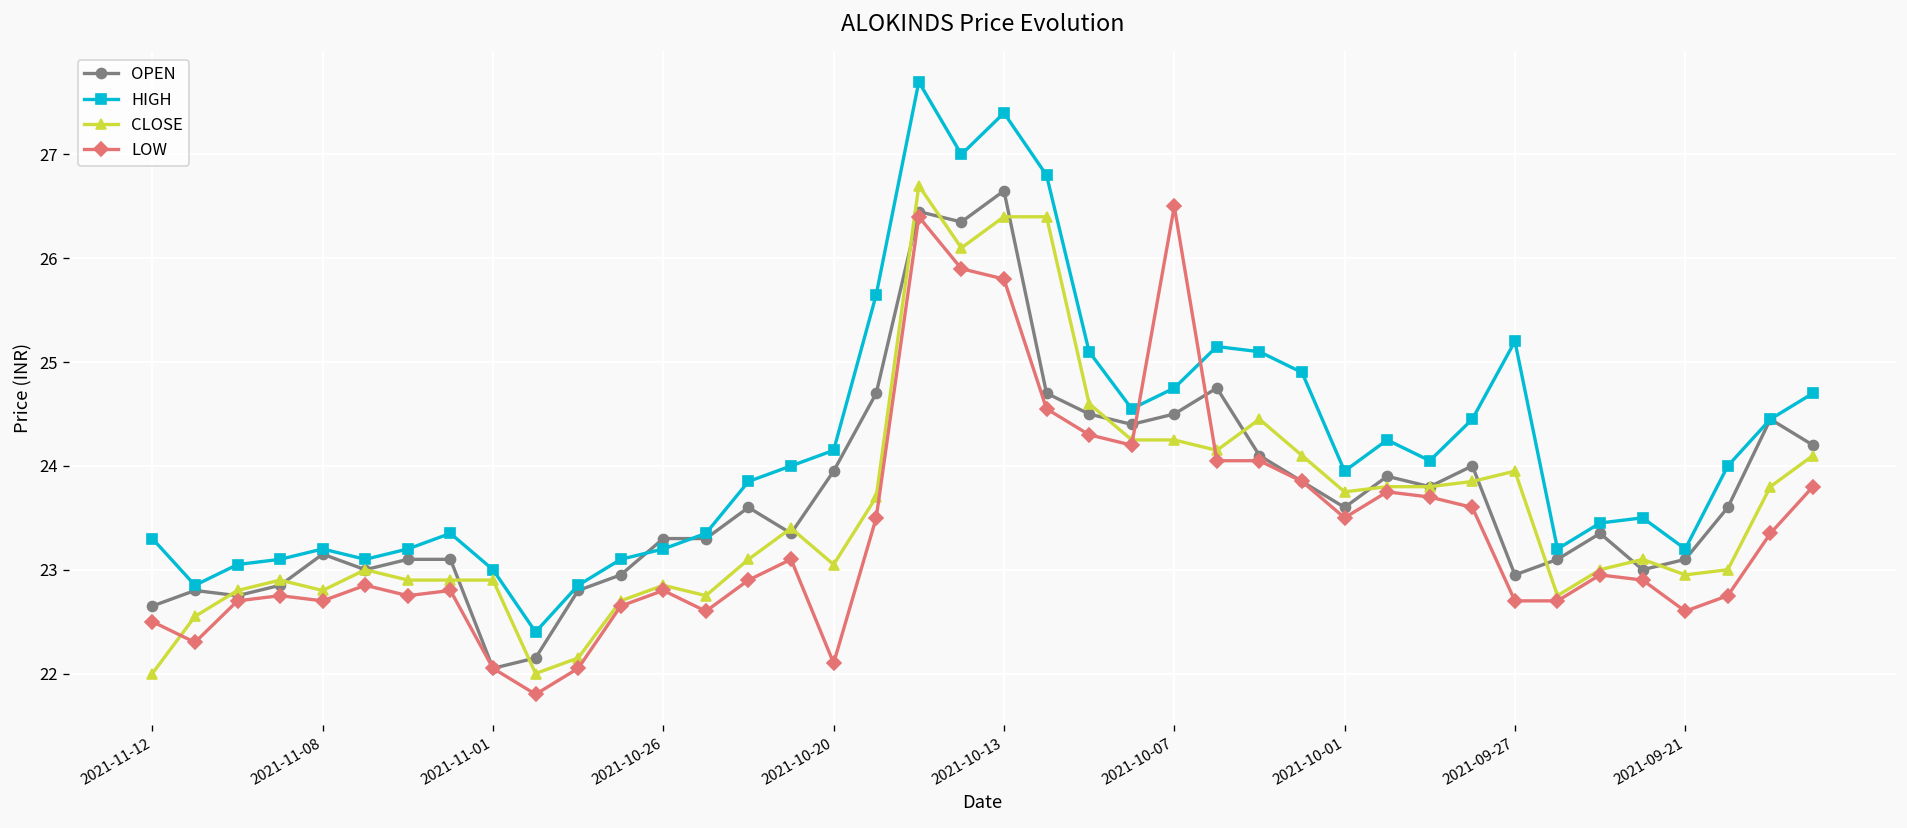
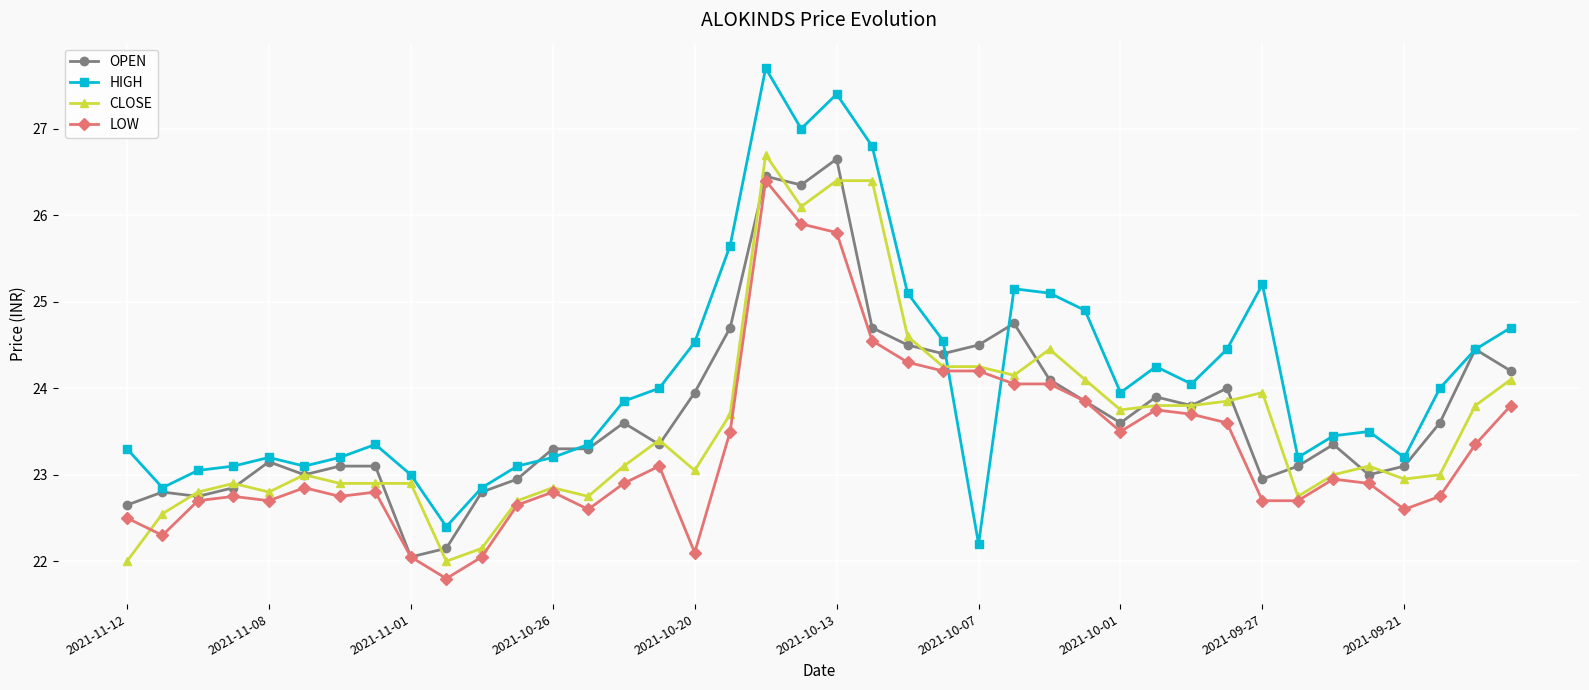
HIGH, 2021-10-20: 24.2 -> 24.5
HIGH, 2021-10-07: 24.8 -> 22.2
LOW, 2021-10-07: 26.5 -> 24.2
